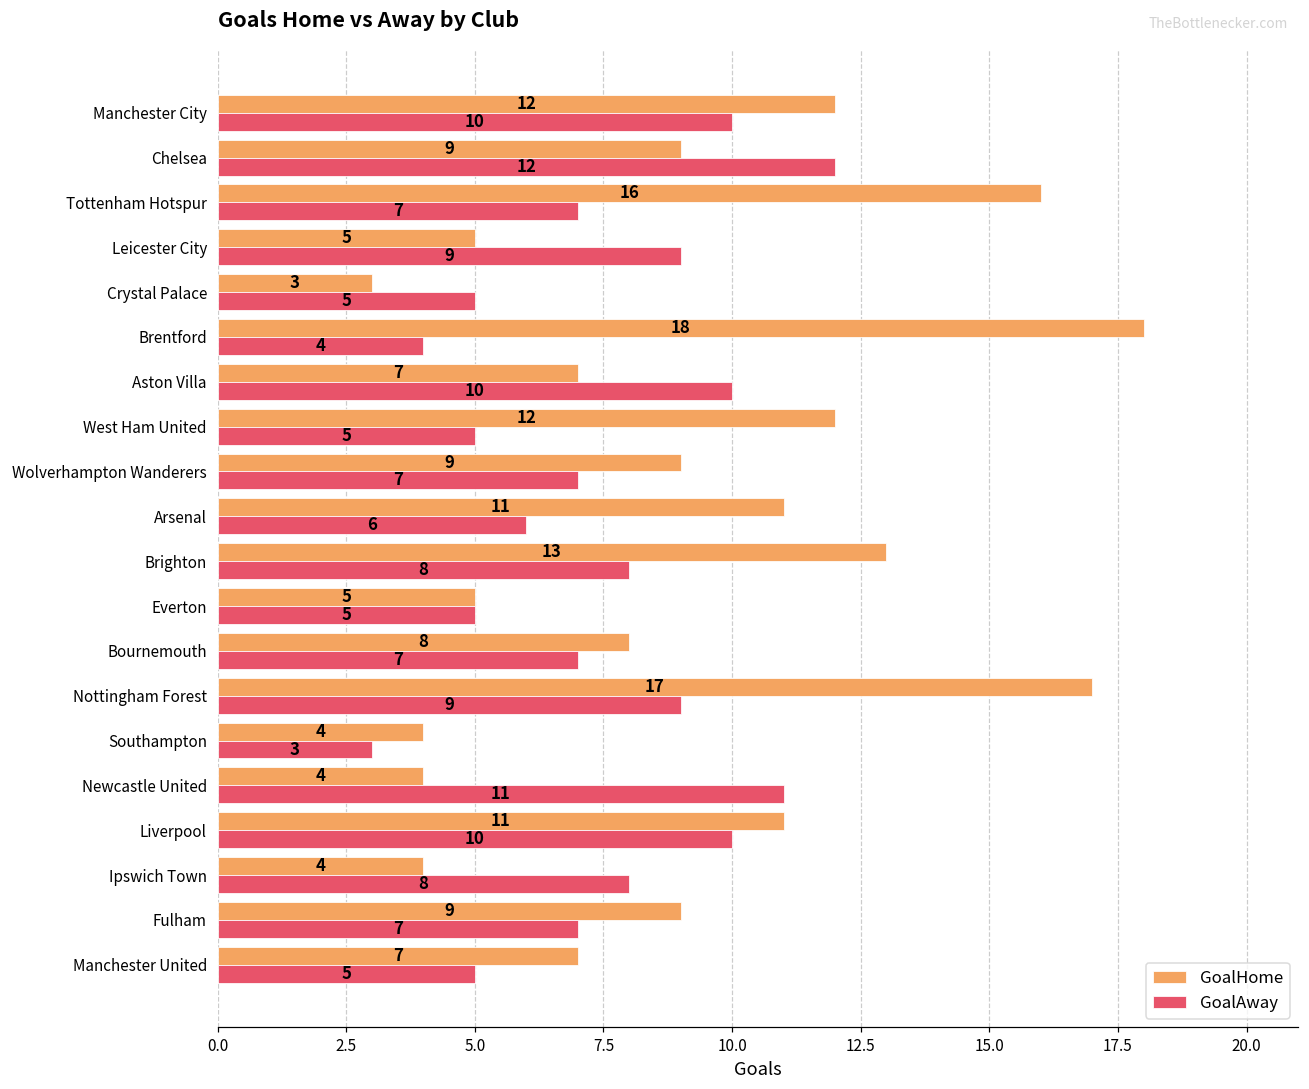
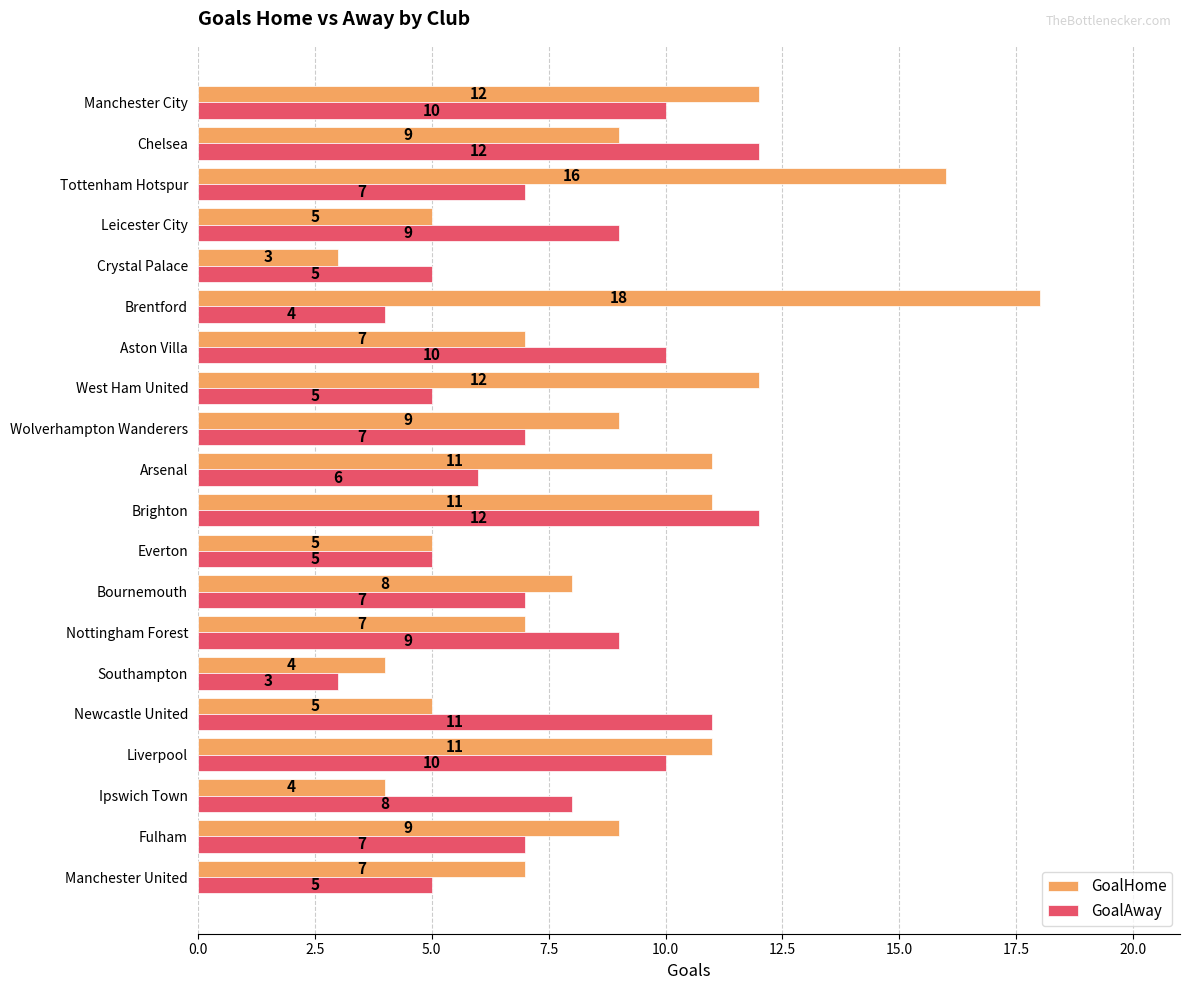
GoalHome, Brighton: 13 -> 11
GoalAway, Brighton: 8 -> 12
GoalHome, Nottingham Forest: 17 -> 7
GoalHome, Newcastle United: 4 -> 5
